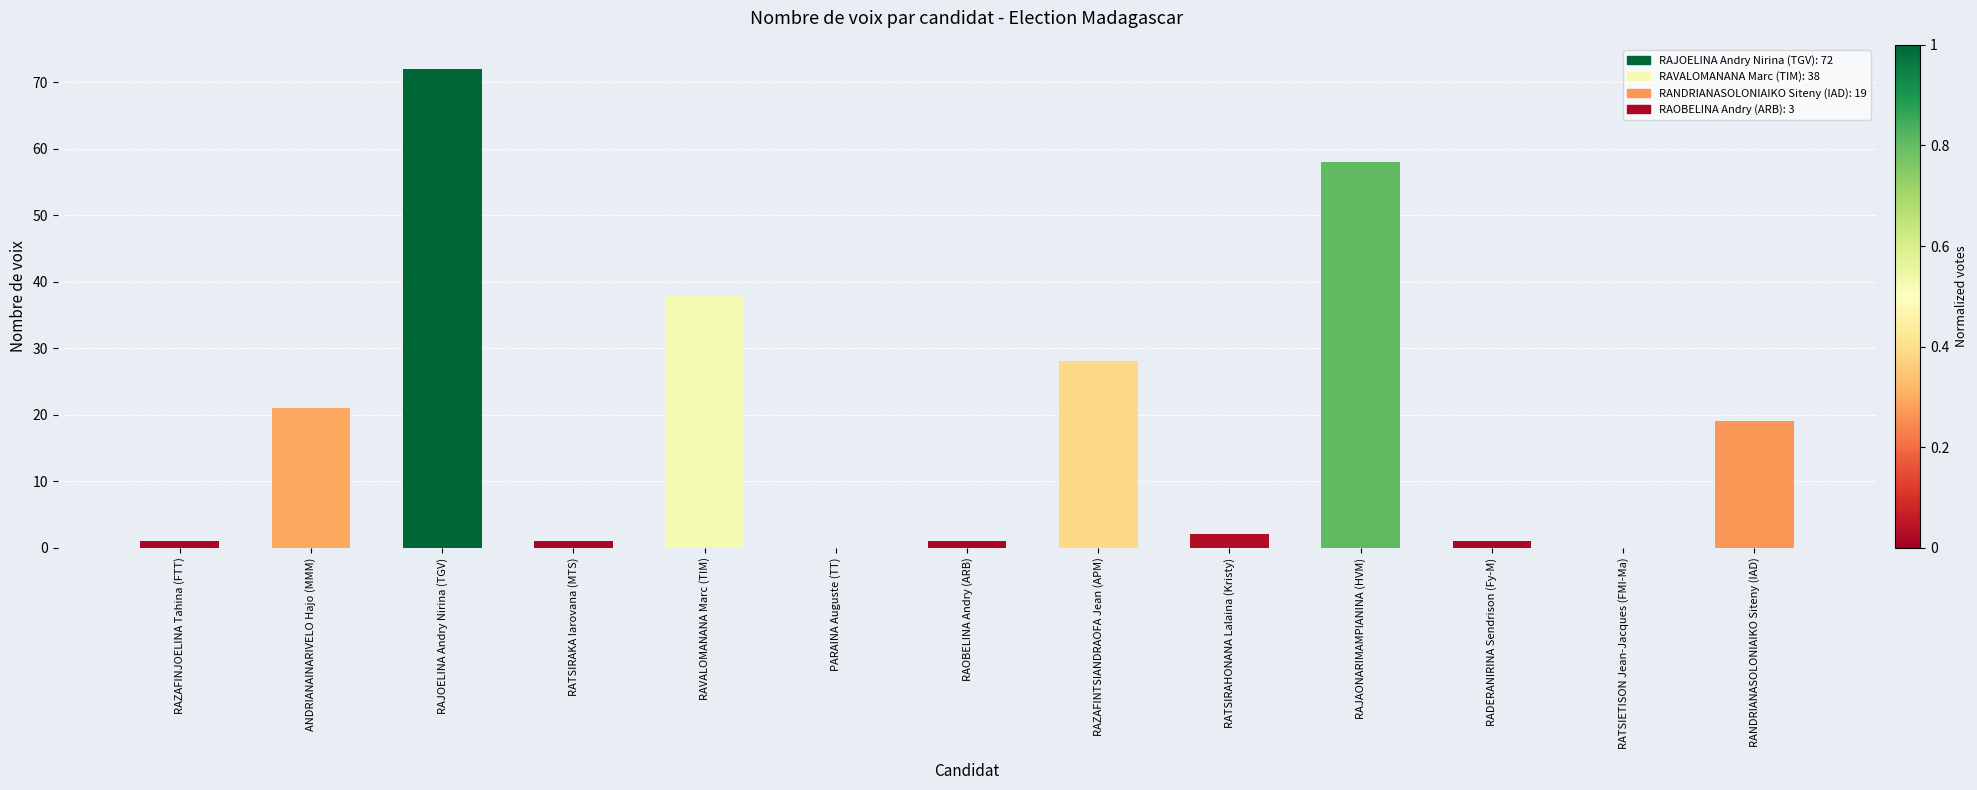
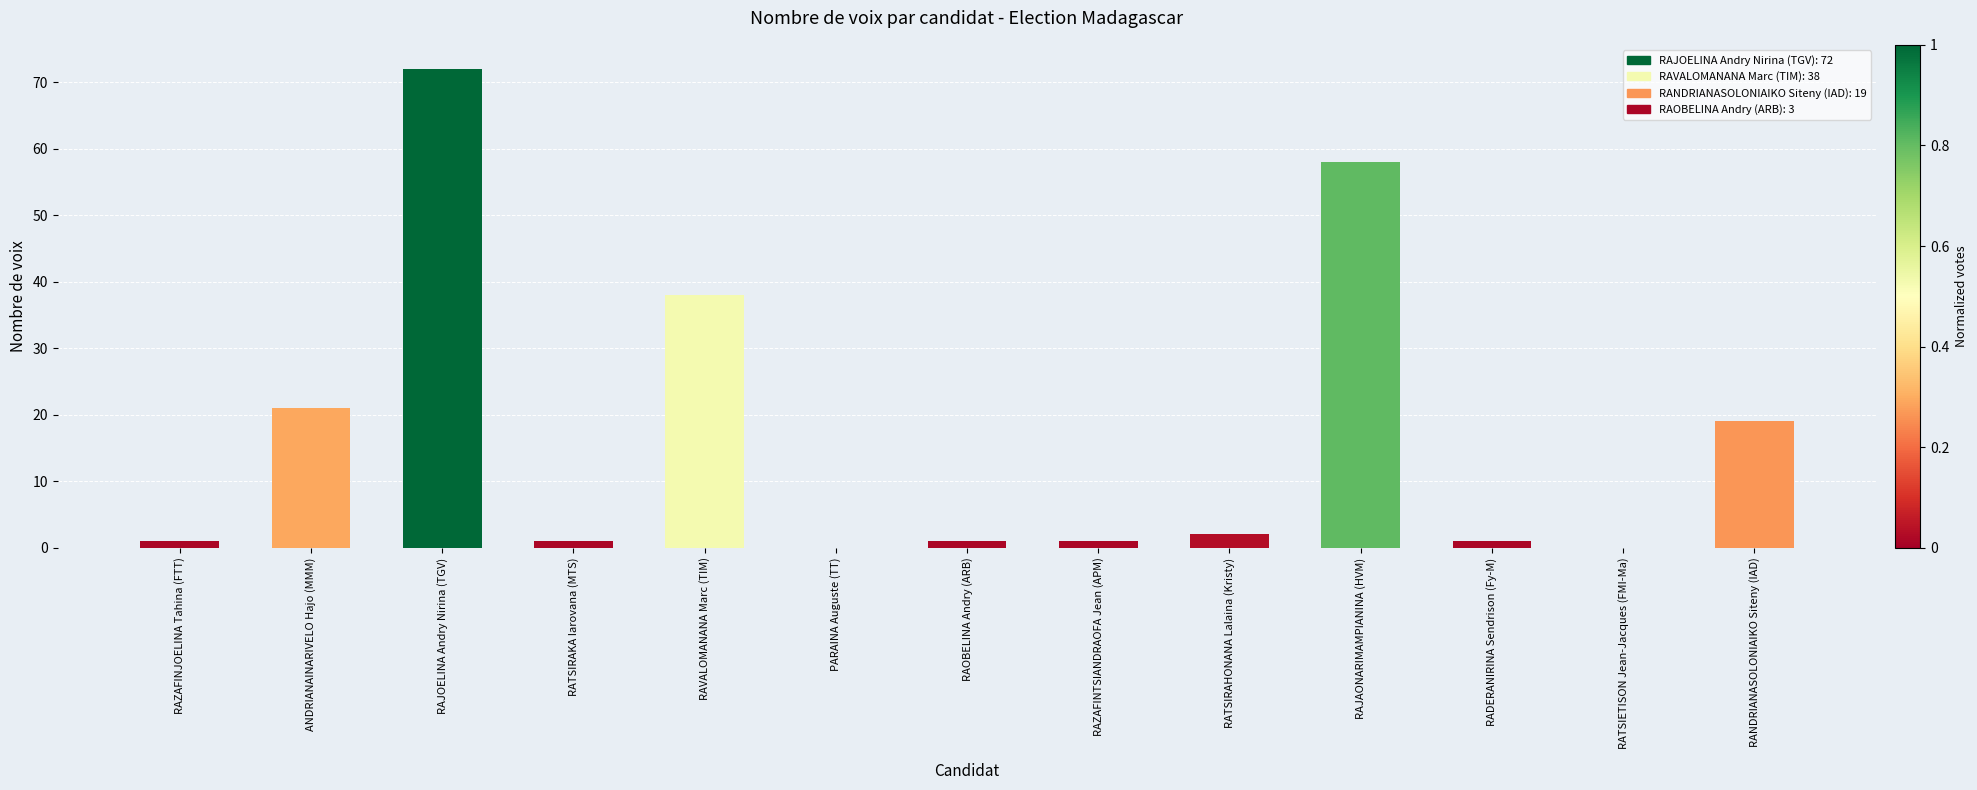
RAZAFINTSIANDRAOFA Jean (APM): 28 -> 1
